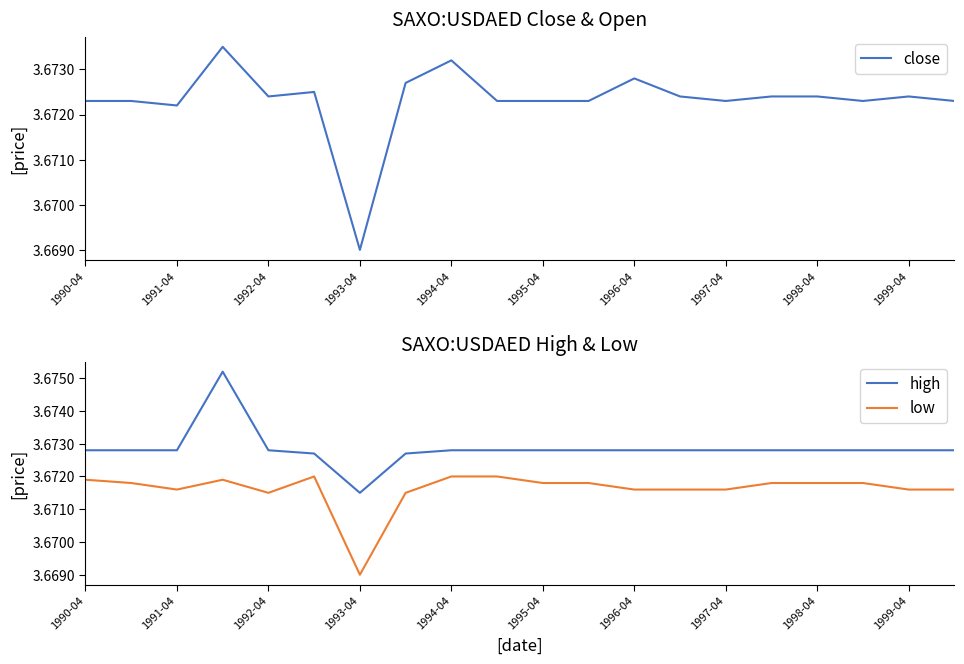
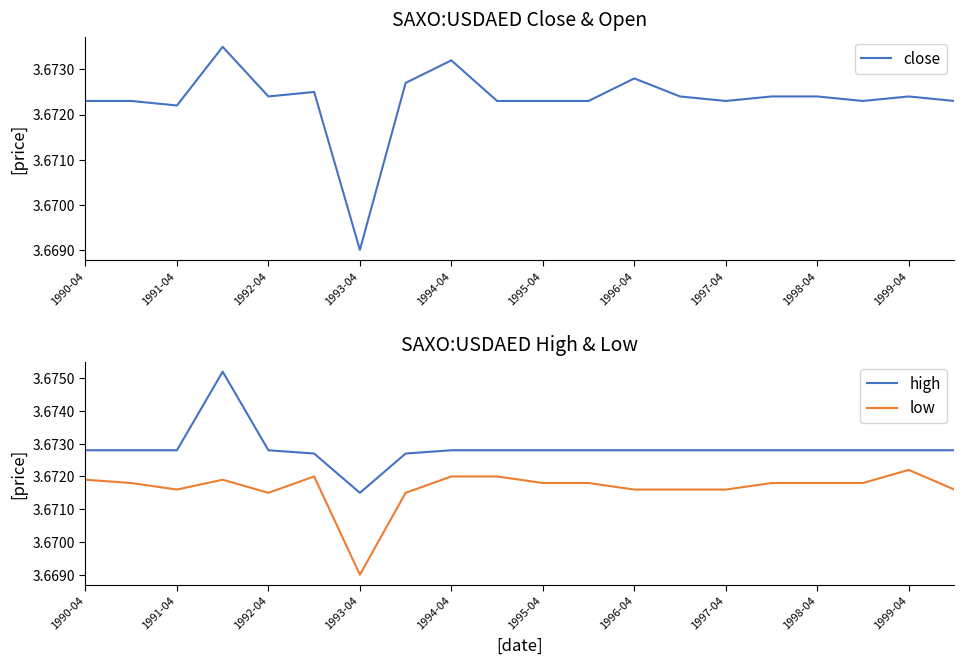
SAXO:USDAED High & Low, low, 1999-04: 3.6716 -> 3.6722
